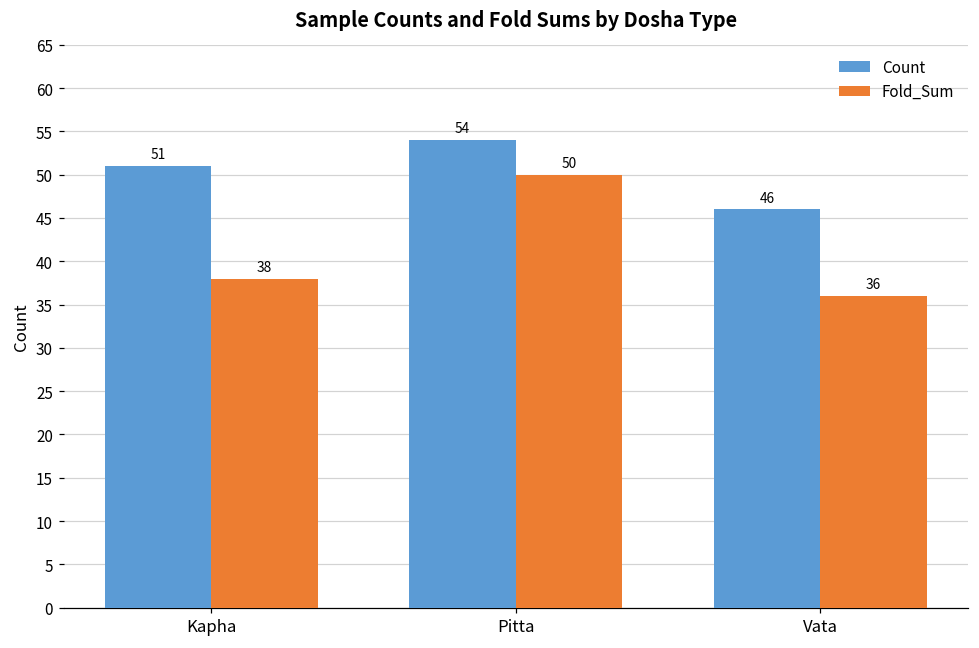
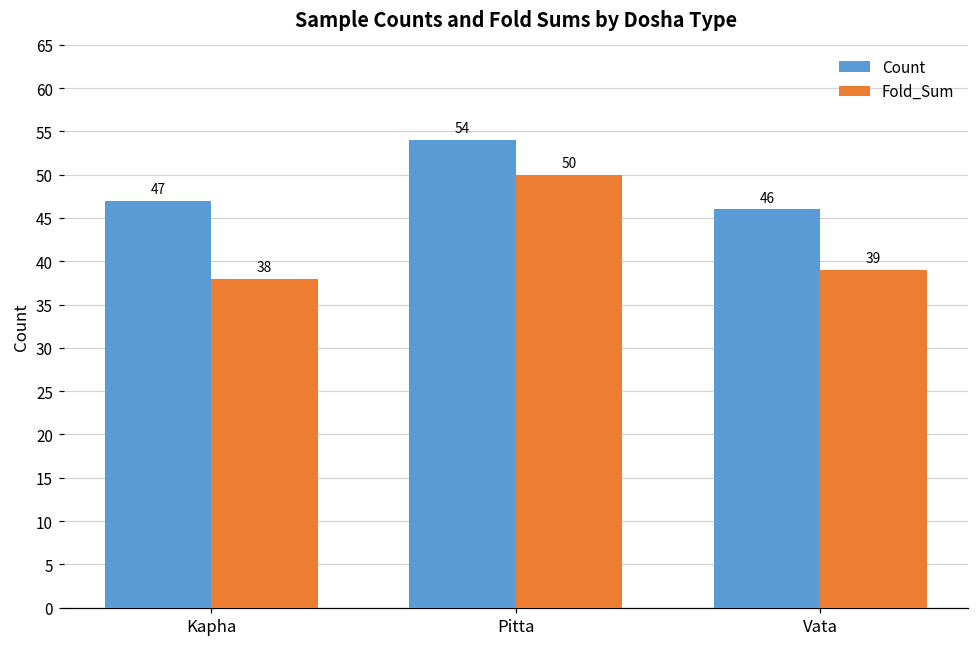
Count, Kapha: 51 -> 47
Fold_Sum, Vata: 36 -> 39
